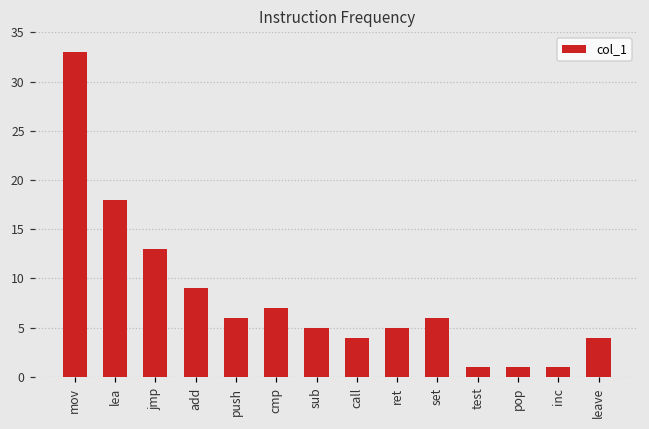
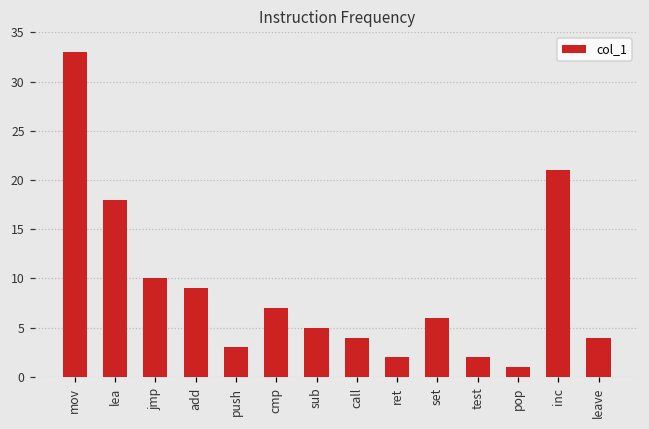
jmp: 13 -> 10
push: 6 -> 3
ret: 5 -> 2
test: 1 -> 2
inc: 1 -> 21
